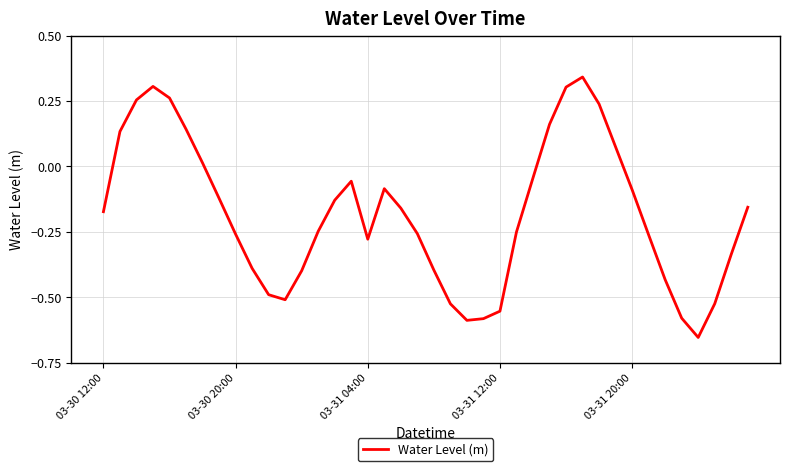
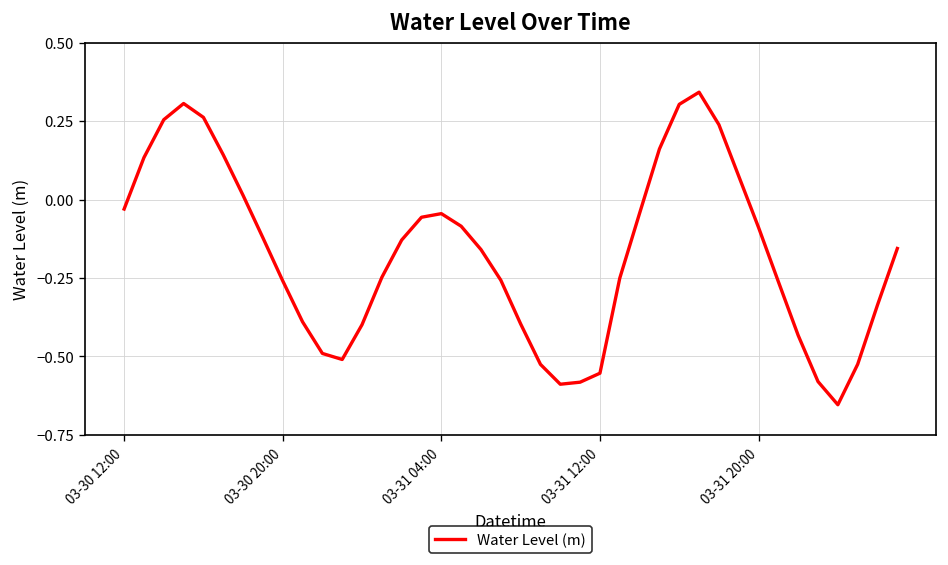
03-30 12:00: -0.17 -> -0.03
03-31 04:00: -0.28 -> -0.04
